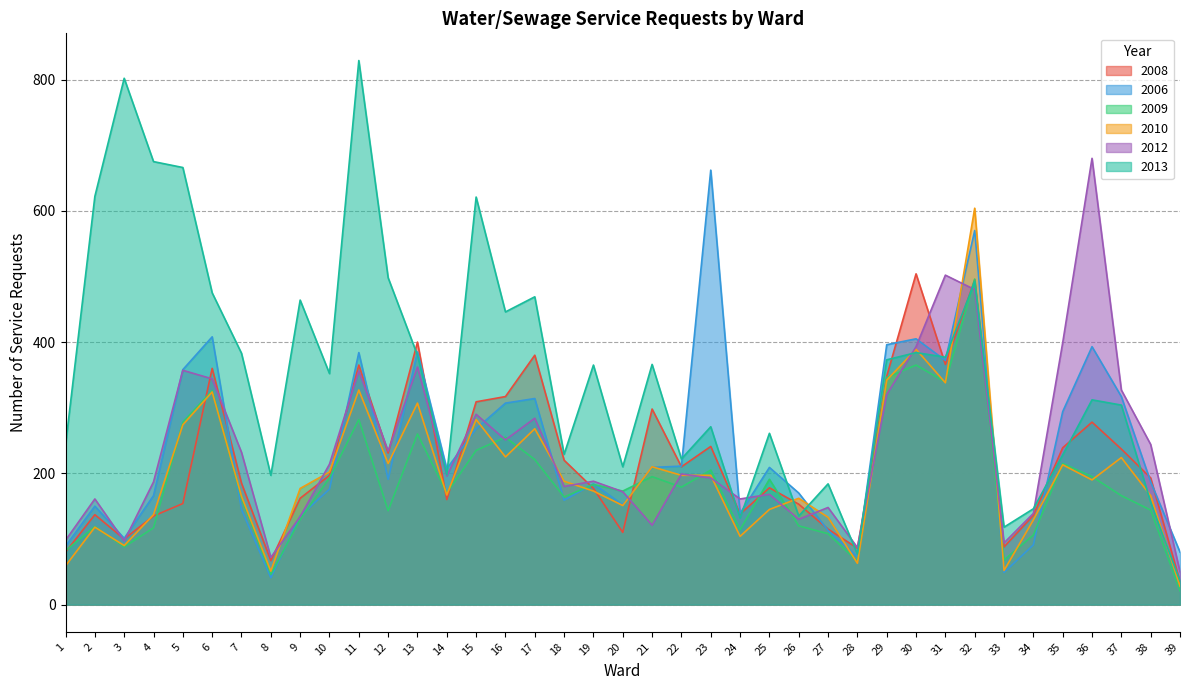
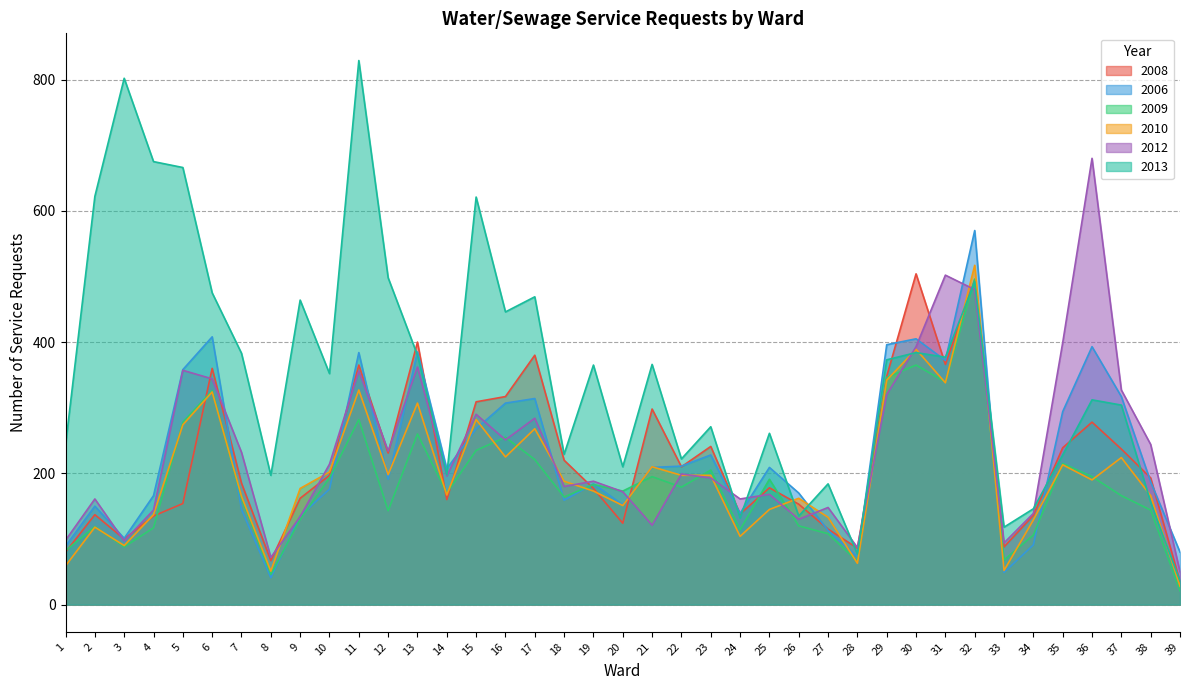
2012, 4: 190 -> 140
2010, 12: 220 -> 200
2008, 20: 110 -> 120
2006, 23: 660 -> 230
2010, 32: 600 -> 520
